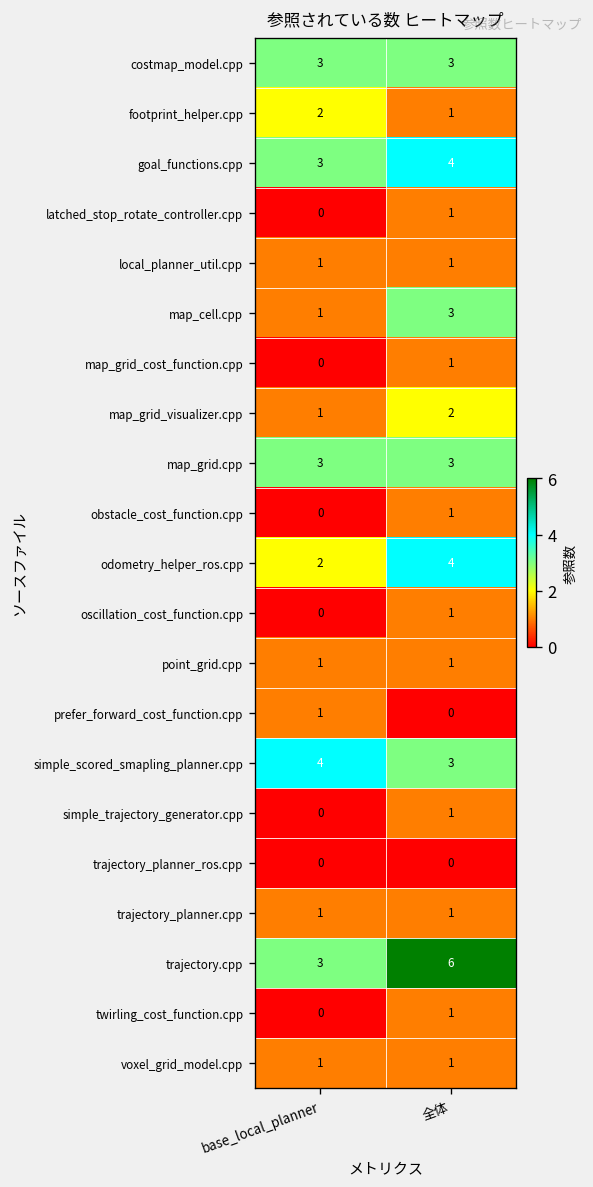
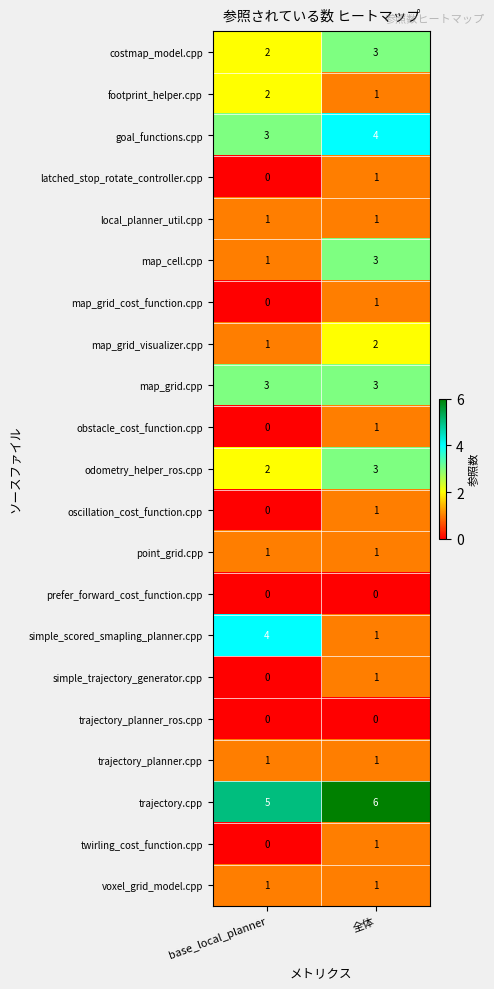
costmap_model.cpp, base_local_planner: 3 -> 2
odometry_helper_ros.cpp, 全体: 4 -> 3
prefer_forward_cost_function.cpp, base_local_planner: 1 -> 0
simple_scored_smapling_planner.cpp, 全体: 3 -> 1
trajectory.cpp, base_local_planner: 3 -> 5
